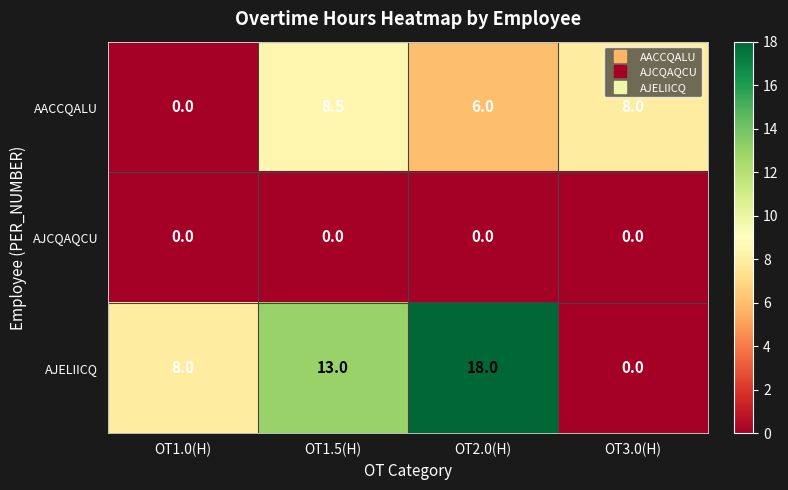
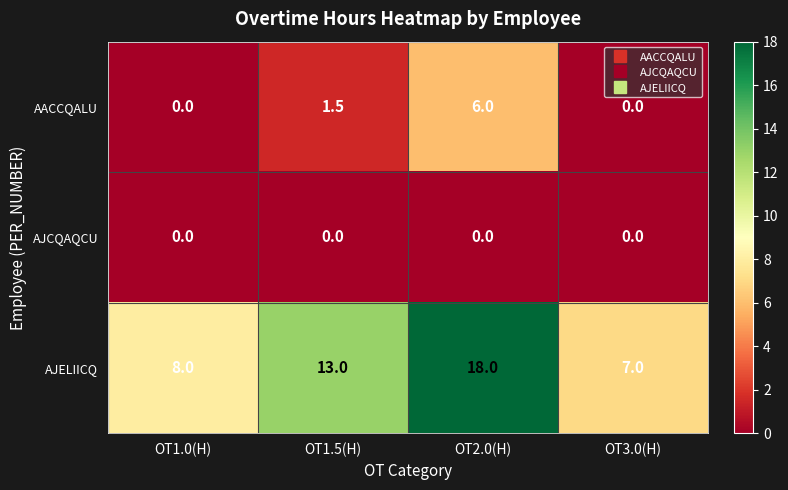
AACCQALU, OT1.5(H): 8.5 -> 1.5
AACCQALU, OT3.0(H): 8.0 -> 0.0
AJELIICQ, OT3.0(H): 0.0 -> 7.0
